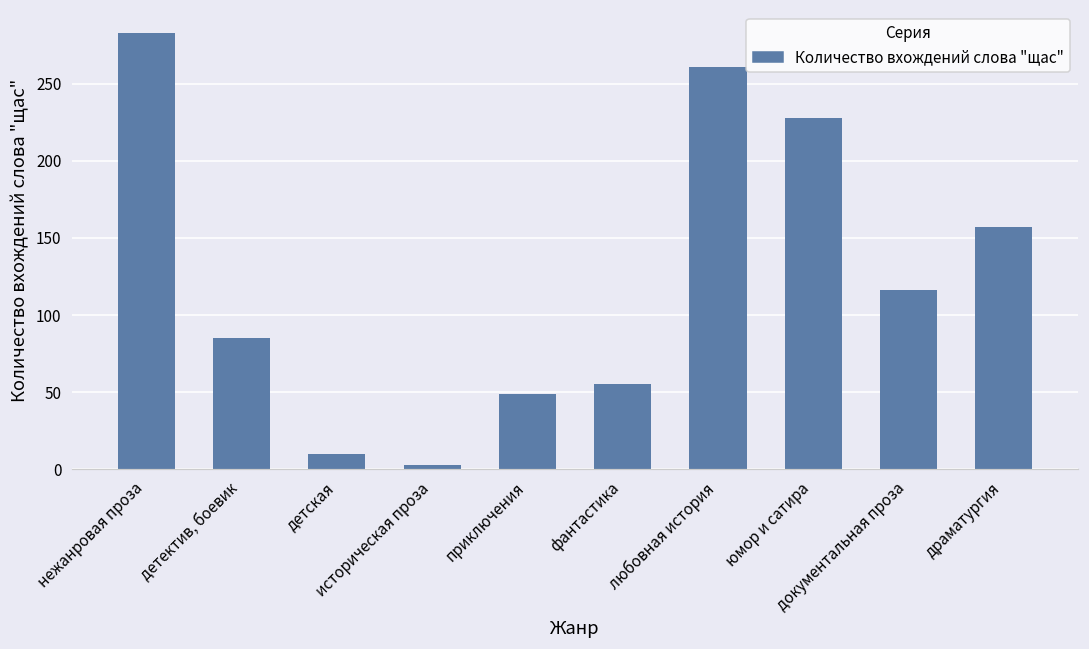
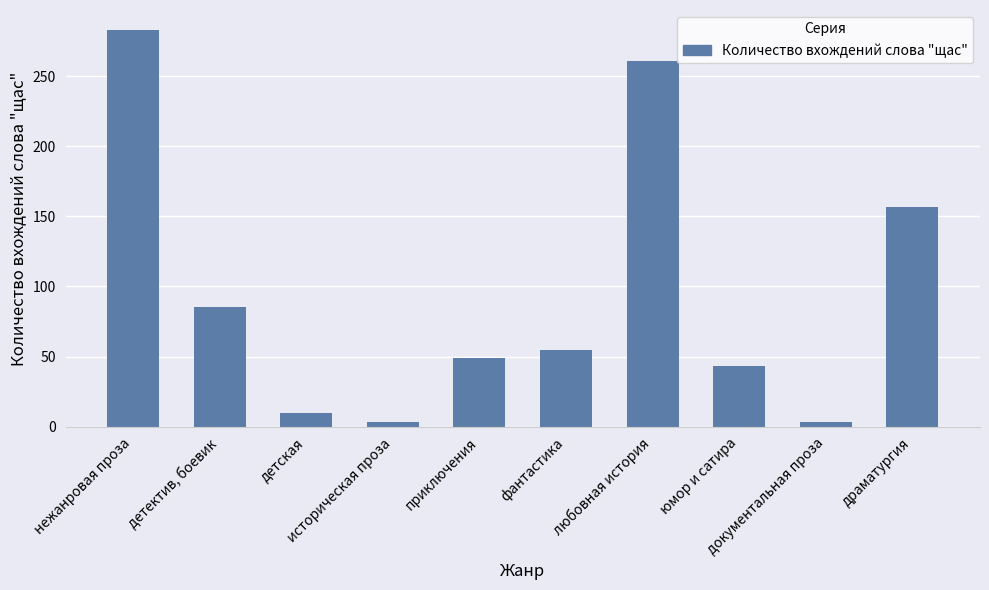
юмор и сатира: 228 -> 43
документальная проза: 116 -> 3
